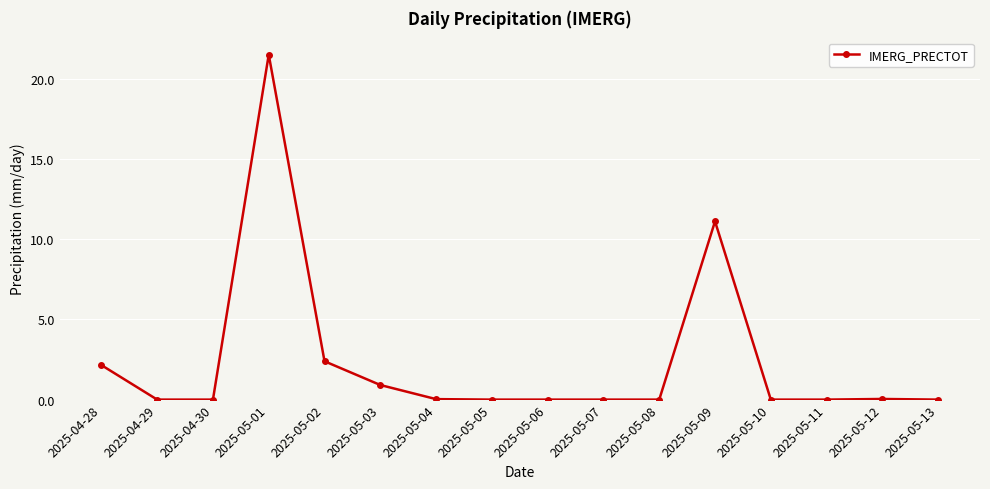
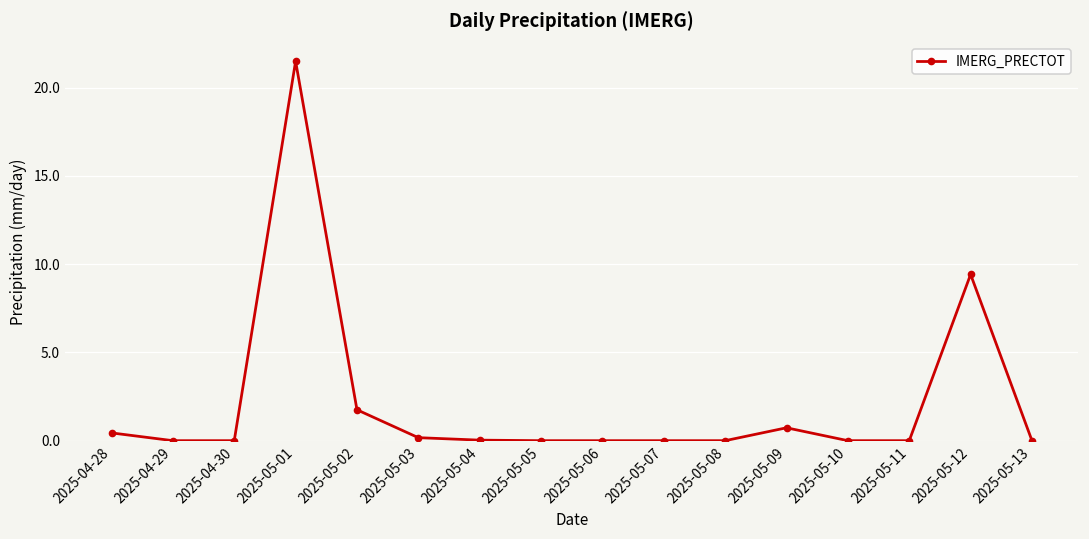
2025-04-28: 2.2 -> 0.4
2025-05-02: 2.4 -> 1.8
2025-05-03: 0.9 -> 0.2
2025-05-09: 11.1 -> 0.7
2025-05-12: 0.0 -> 9.4
